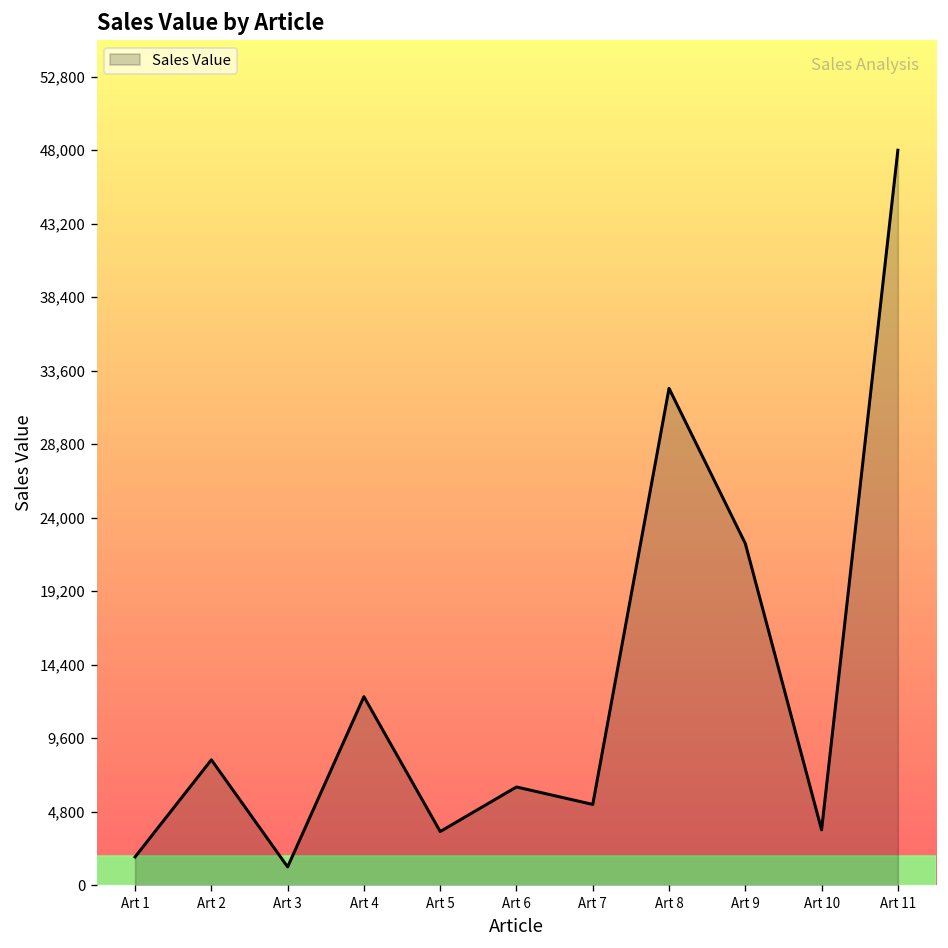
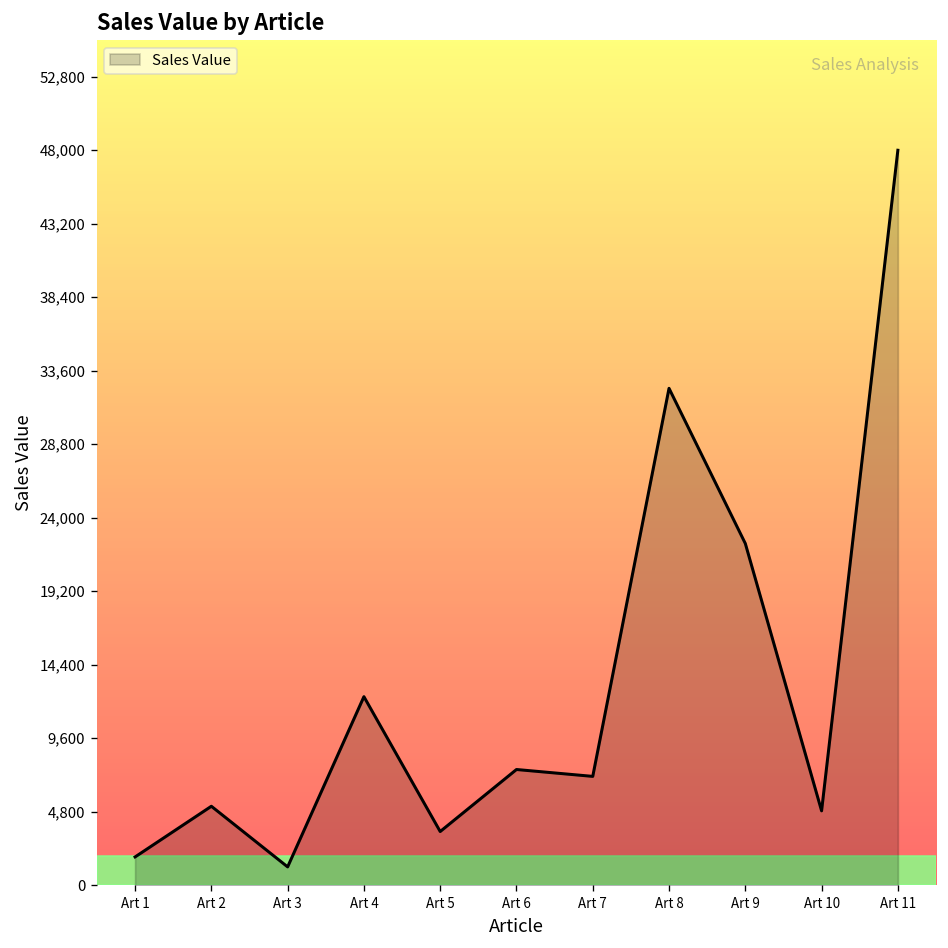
Art 2: 8,200 -> 5,200
Art 6: 6,400 -> 7,600
Art 7: 5,300 -> 7,100
Art 10: 3,600 -> 4,900
